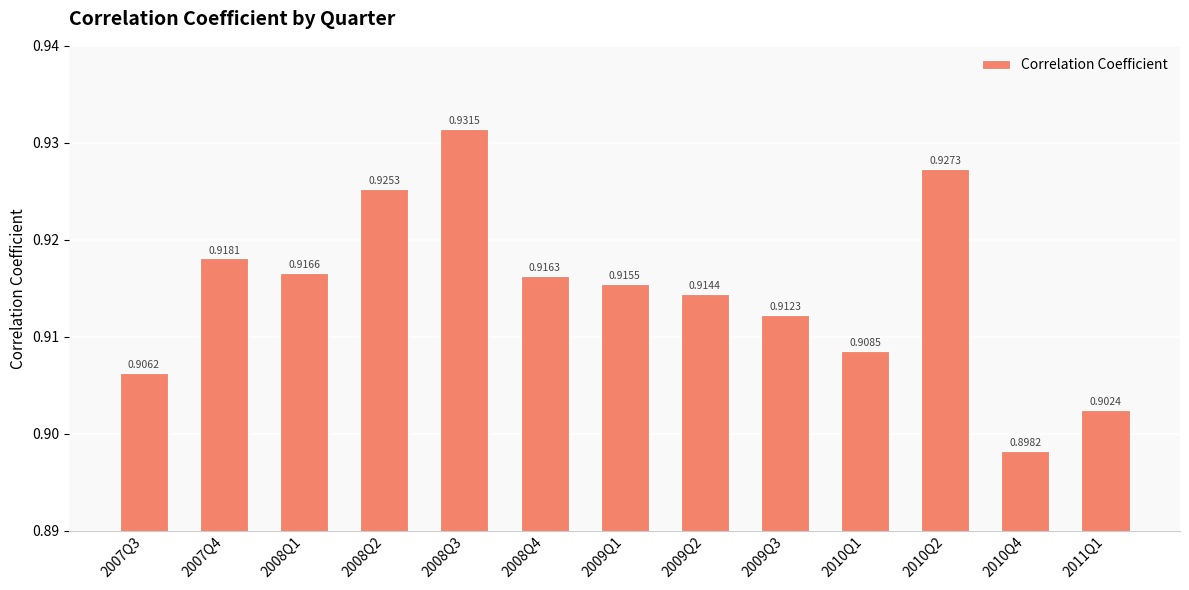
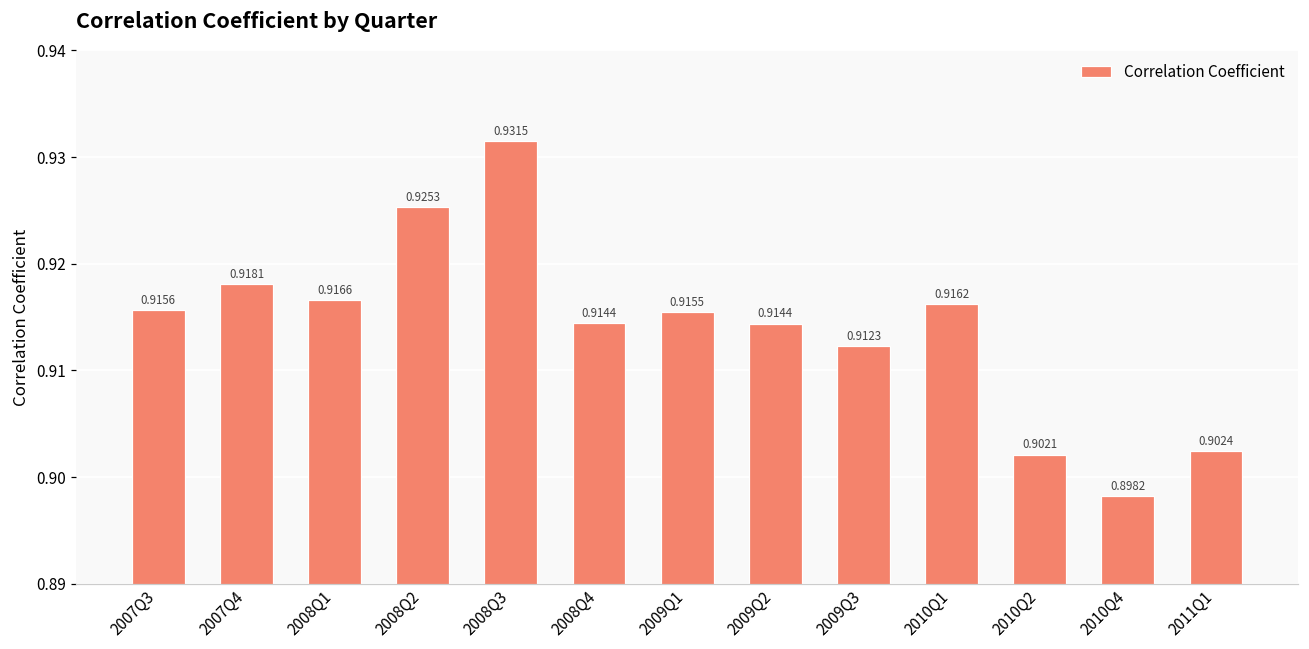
2007Q3: 0.9062 -> 0.9156
2008Q4: 0.9163 -> 0.9144
2010Q1: 0.9085 -> 0.9162
2010Q2: 0.9273 -> 0.9021
